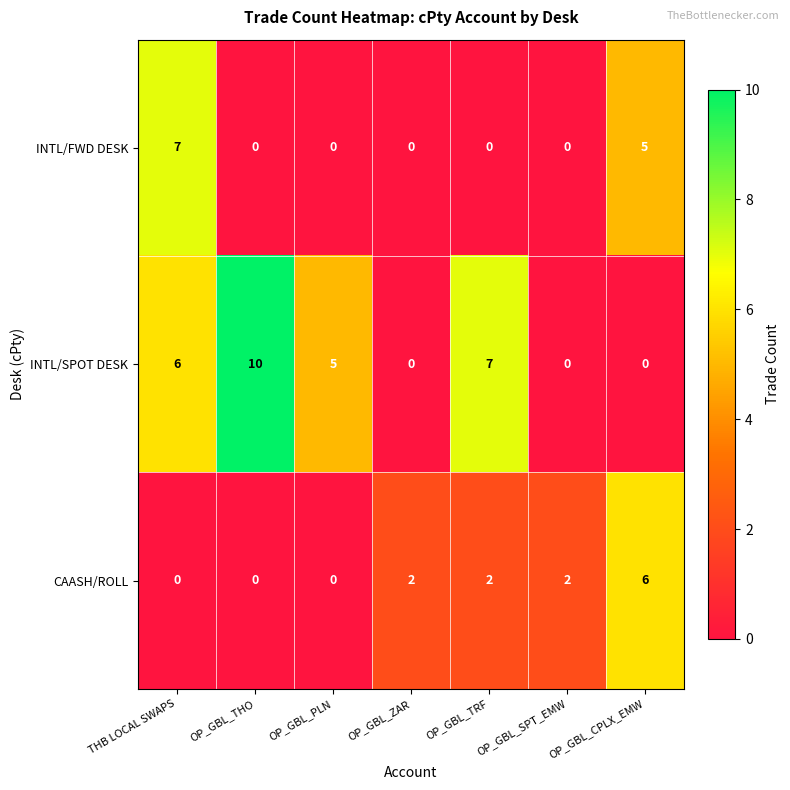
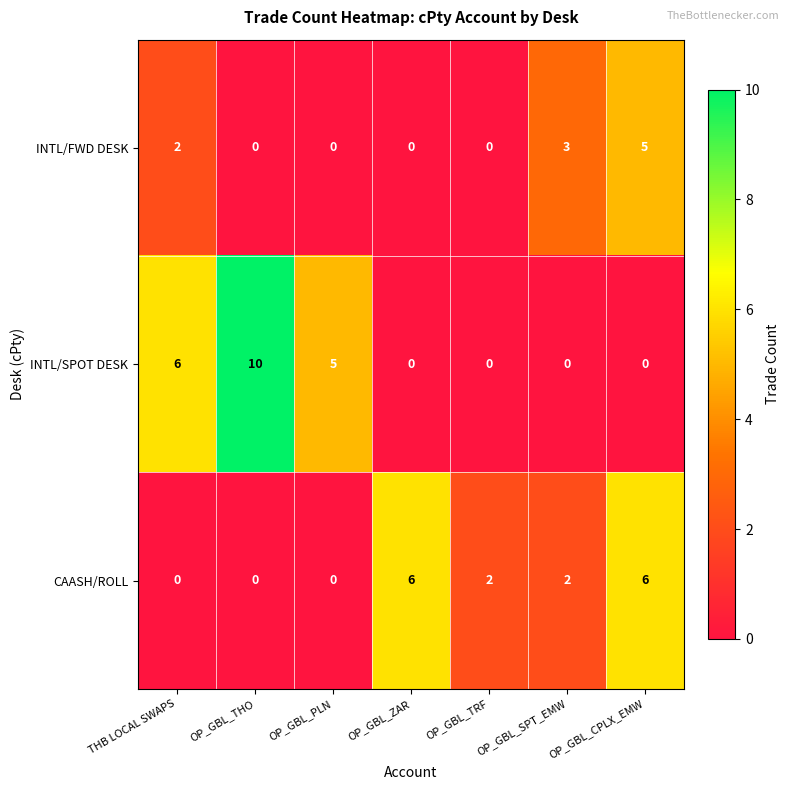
INTL/FWD DESK, THB LOCAL SWAPS: 7 -> 2
INTL/FWD DESK, OP_GBL_SPT_EMW: 0 -> 3
INTL/SPOT DESK, OP_GBL_TRF: 7 -> 0
CAASH/ROLL, OP_GBL_ZAR: 2 -> 6
